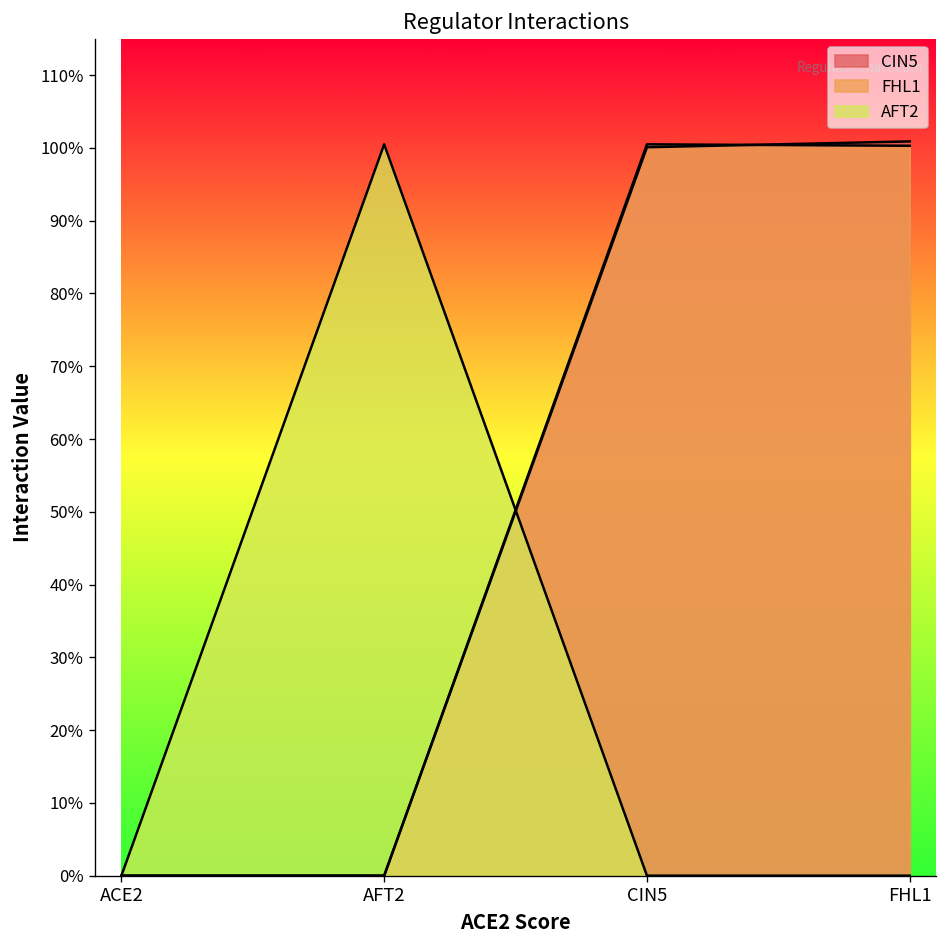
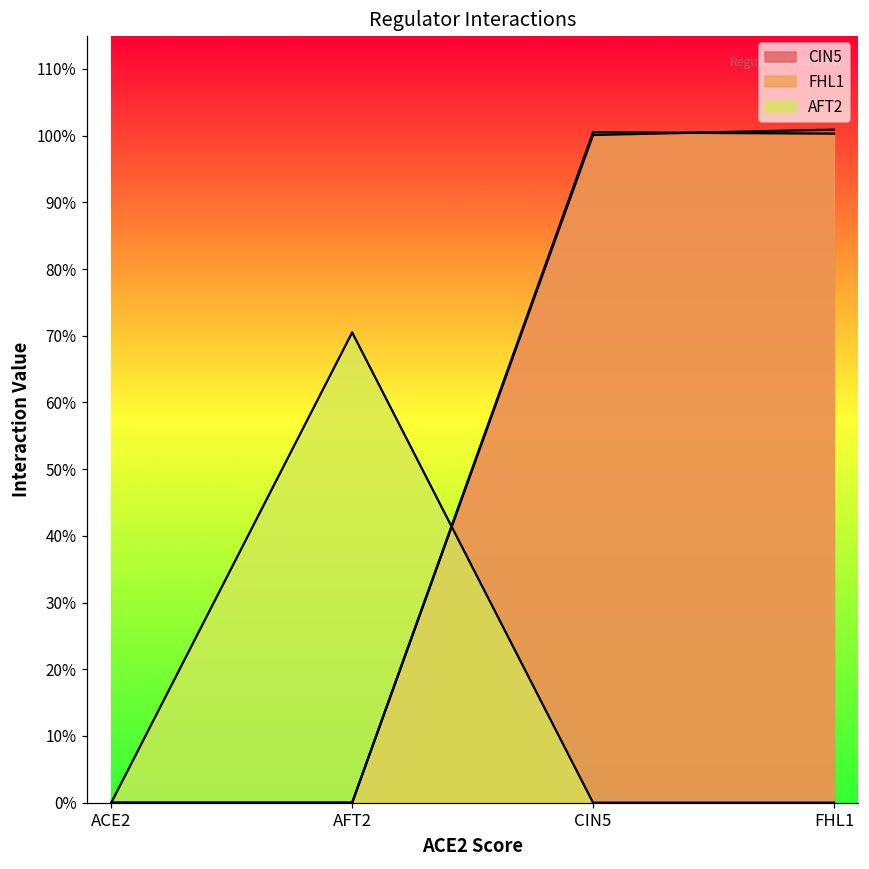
AFT2, AFT2: 100% -> 71%
